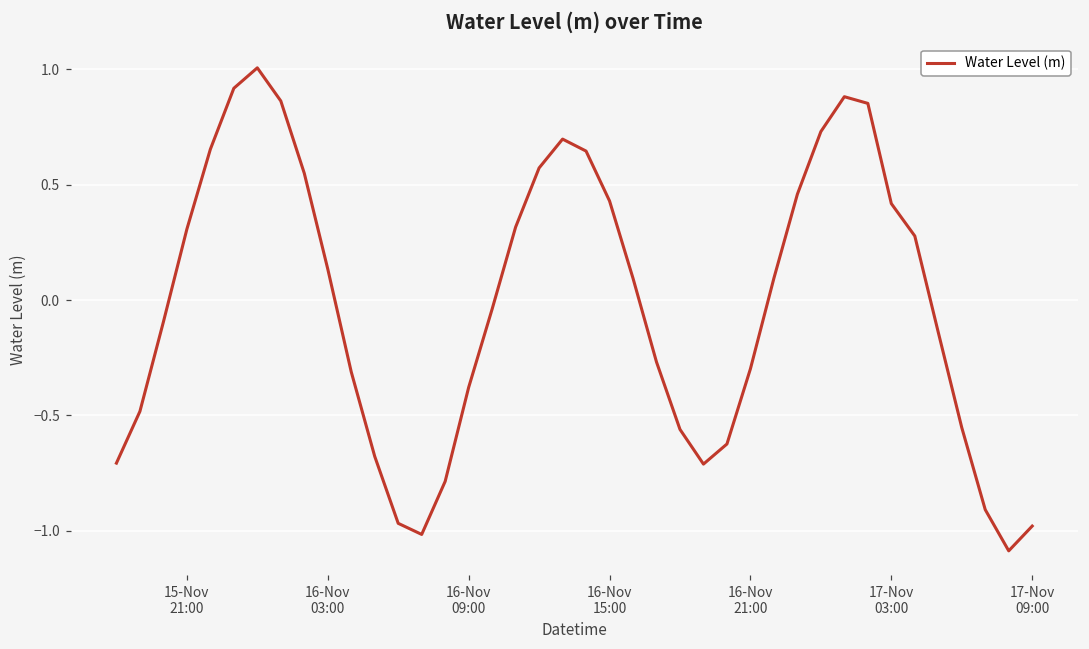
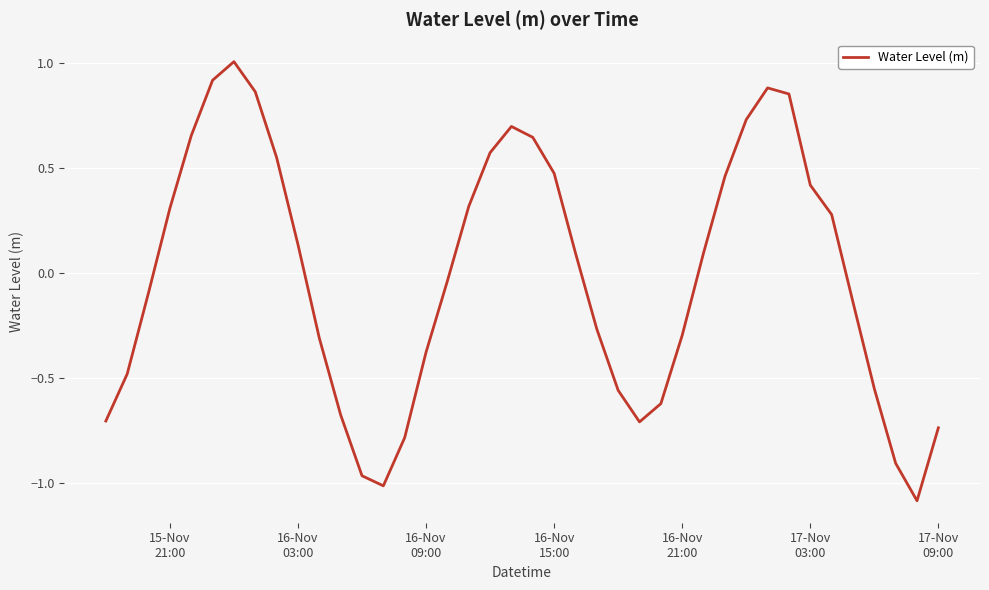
16-Nov 15:00: 0.43 -> 0.47
17-Nov 09:00: -0.98 -> -0.74
